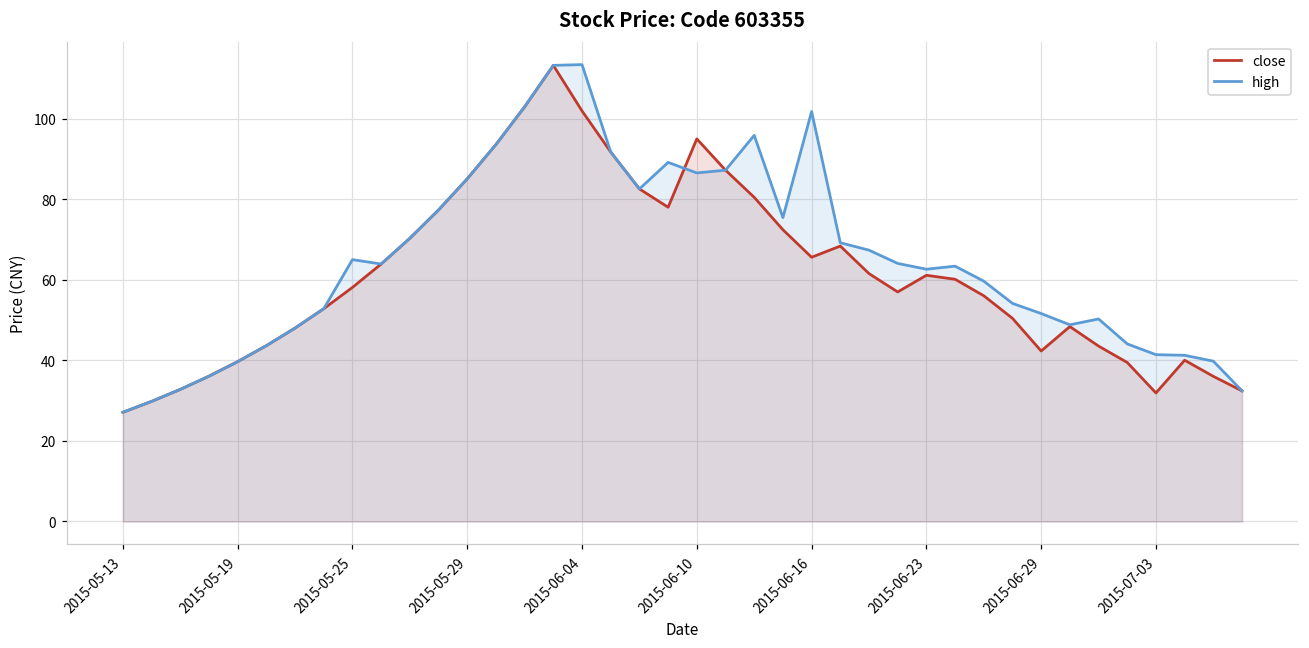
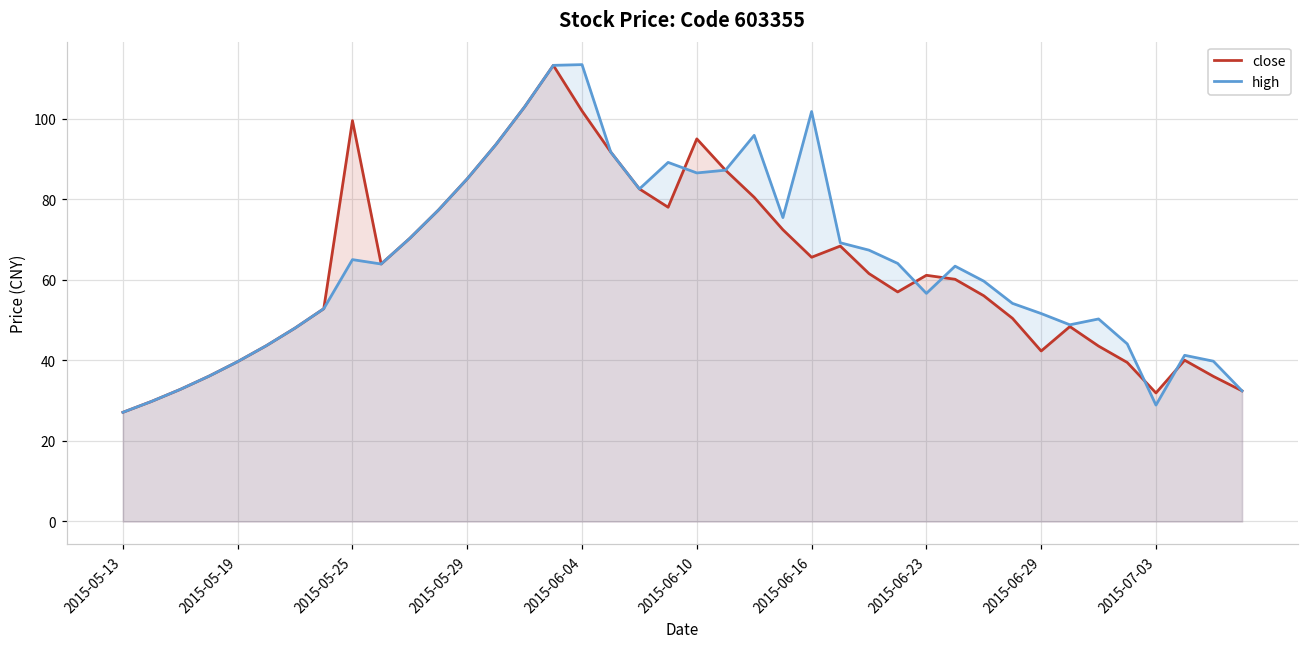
close, 2015-05-25: 58 -> 100
high, 2015-06-23: 63 -> 57
high, 2015-07-03: 41 -> 29
